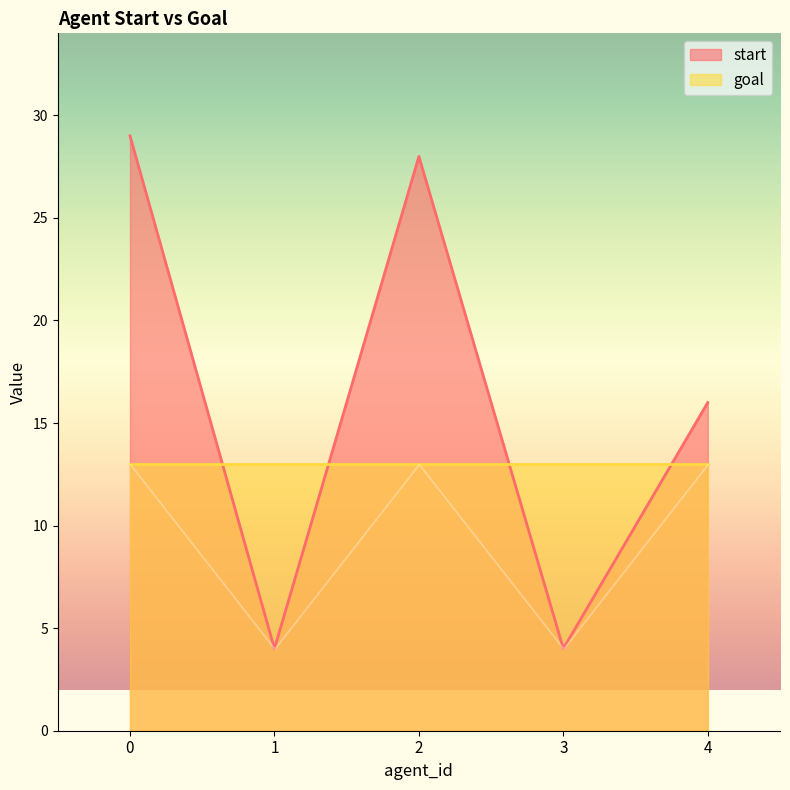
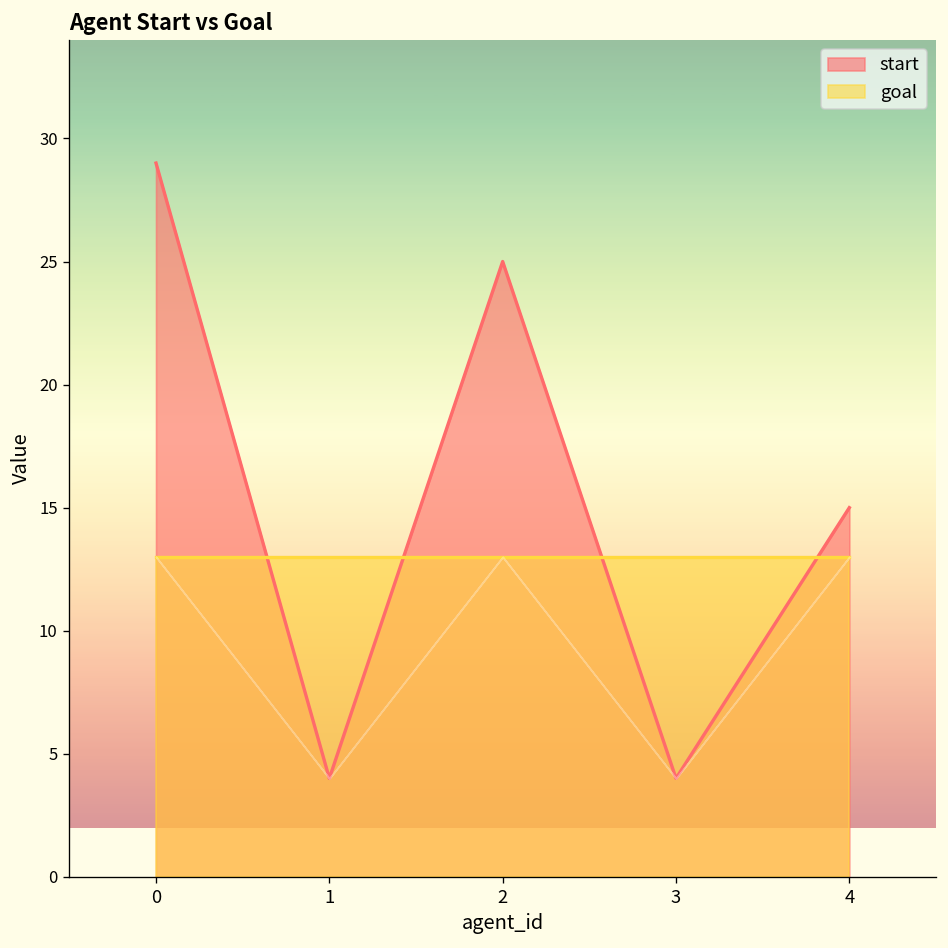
start, 2: 28 -> 25
start, 4: 16 -> 15
